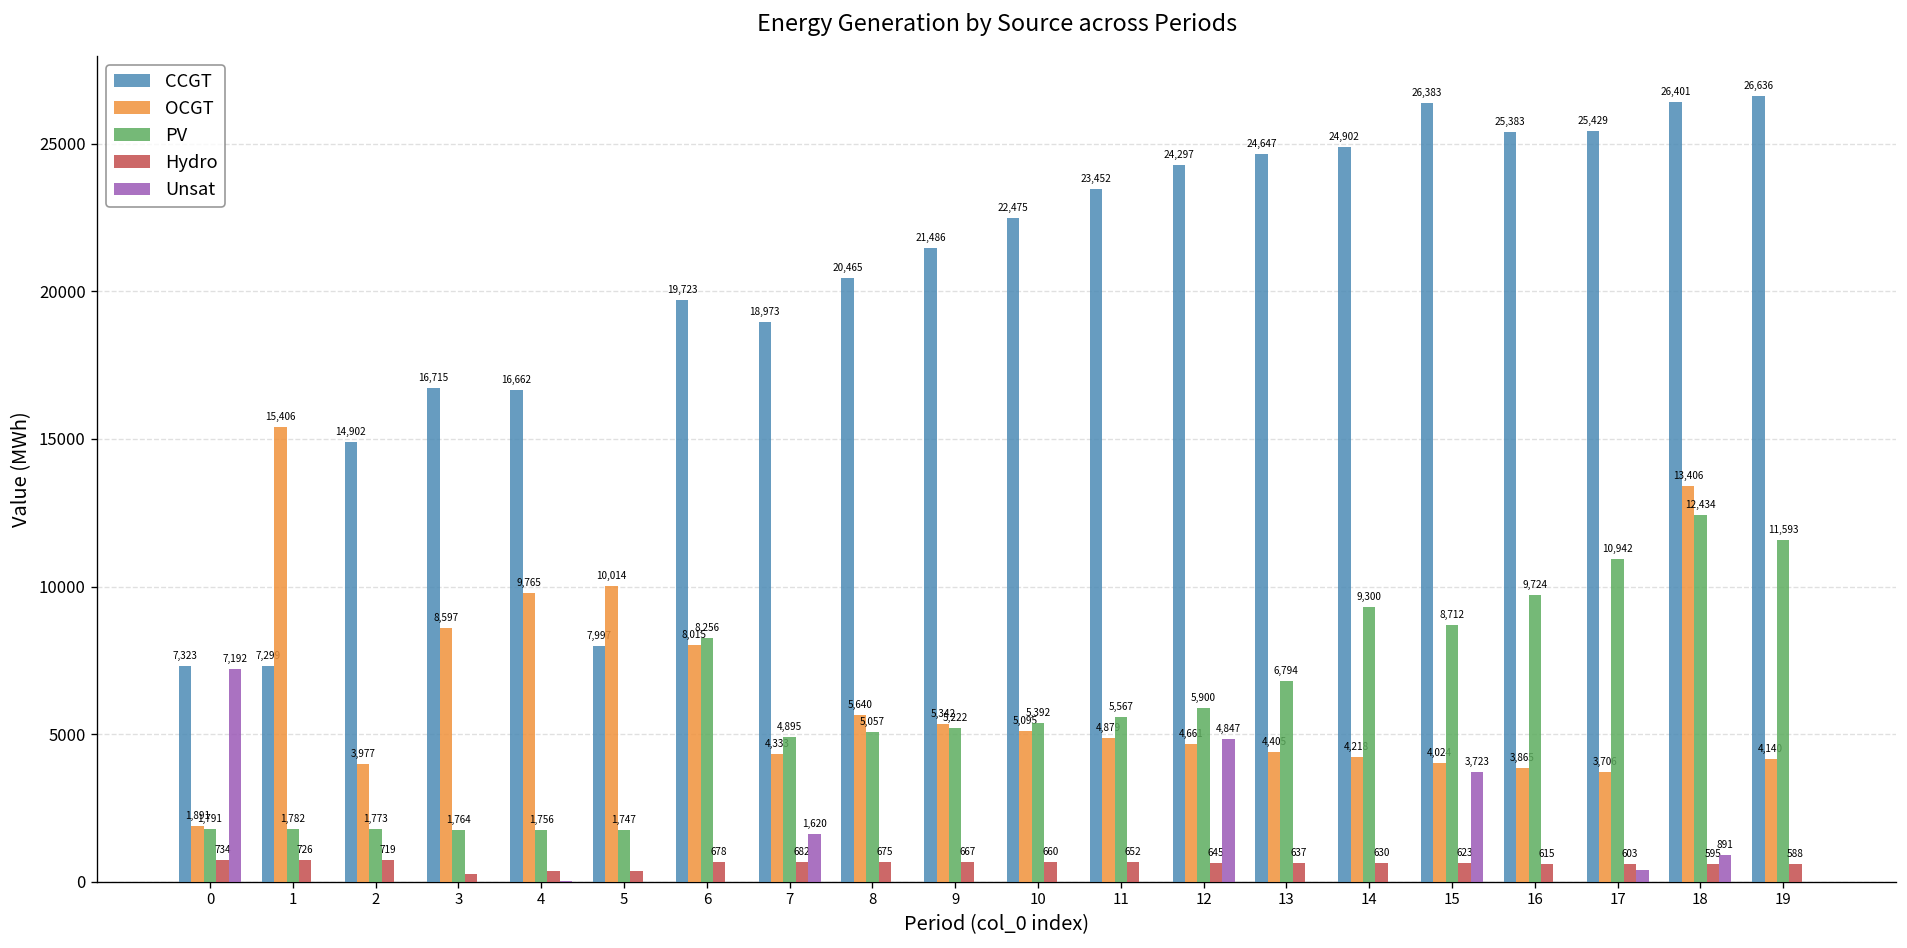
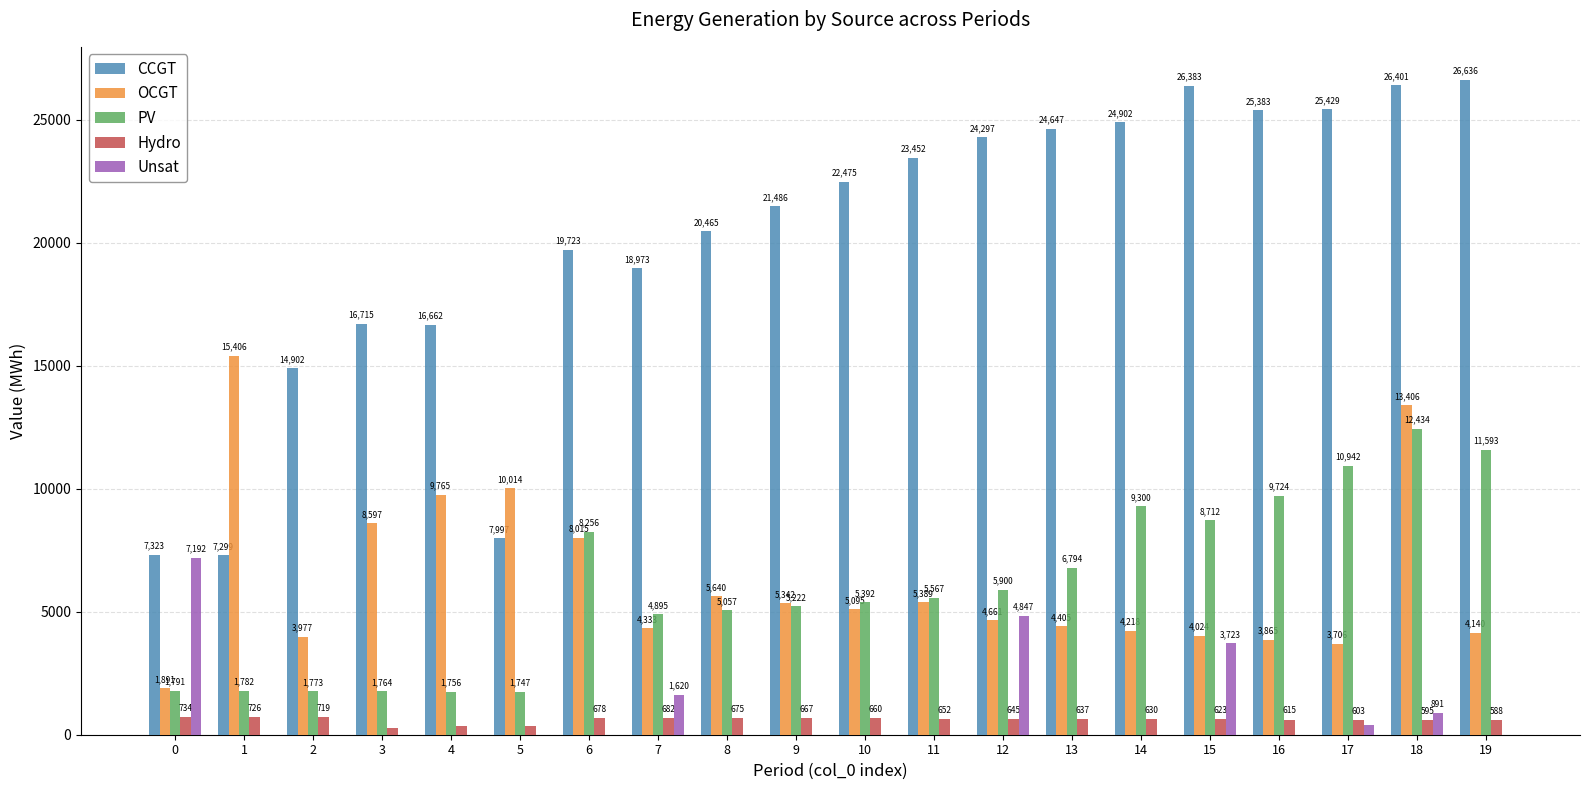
OCGT, 11: 4,879 -> 5,389
